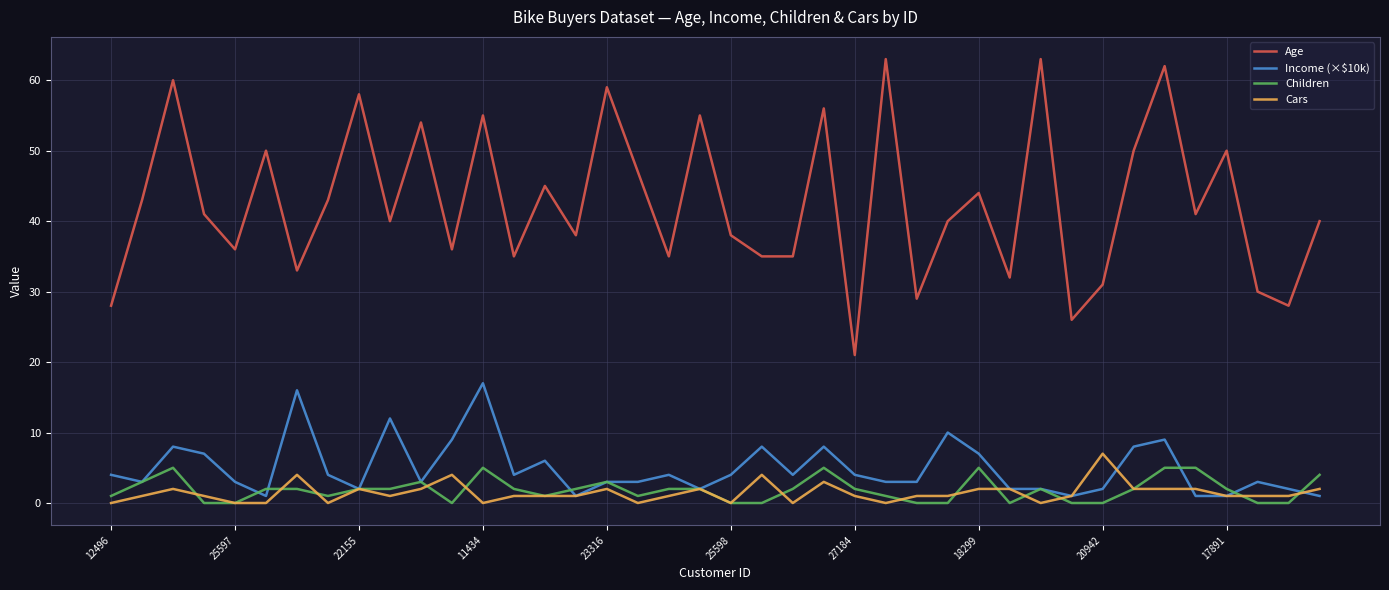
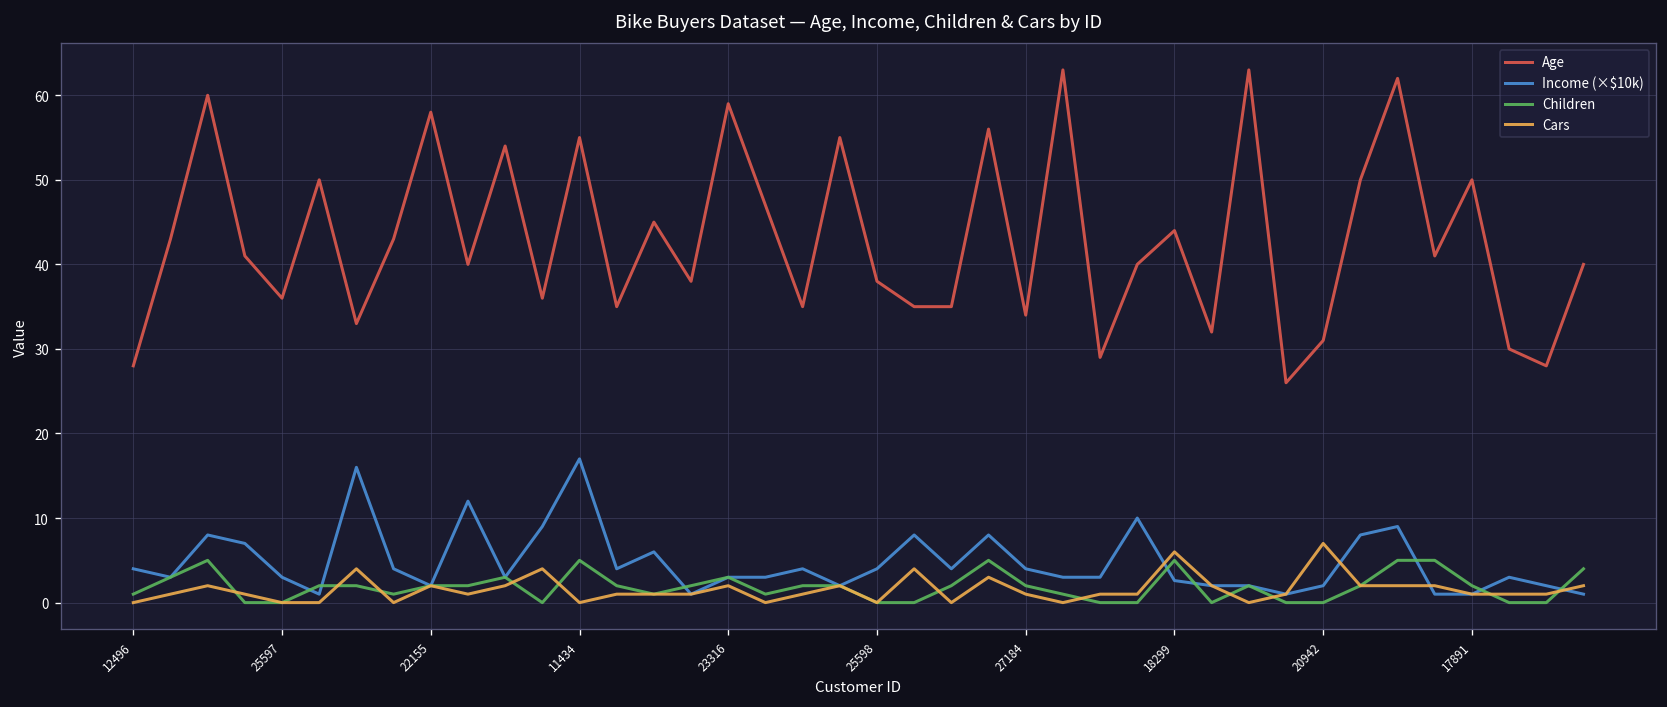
Age, 27184: 21 -> 34
Income (×$10k), 18299: 7 -> 3
Cars, 18299: 2 -> 6
